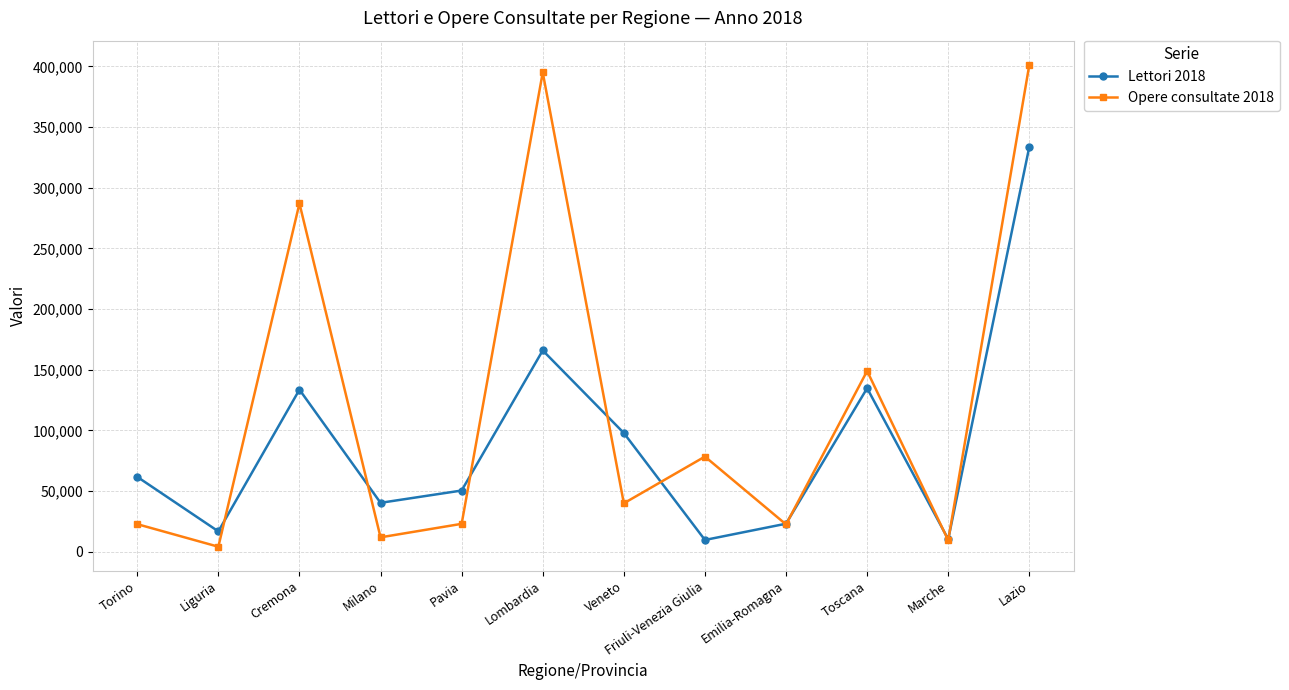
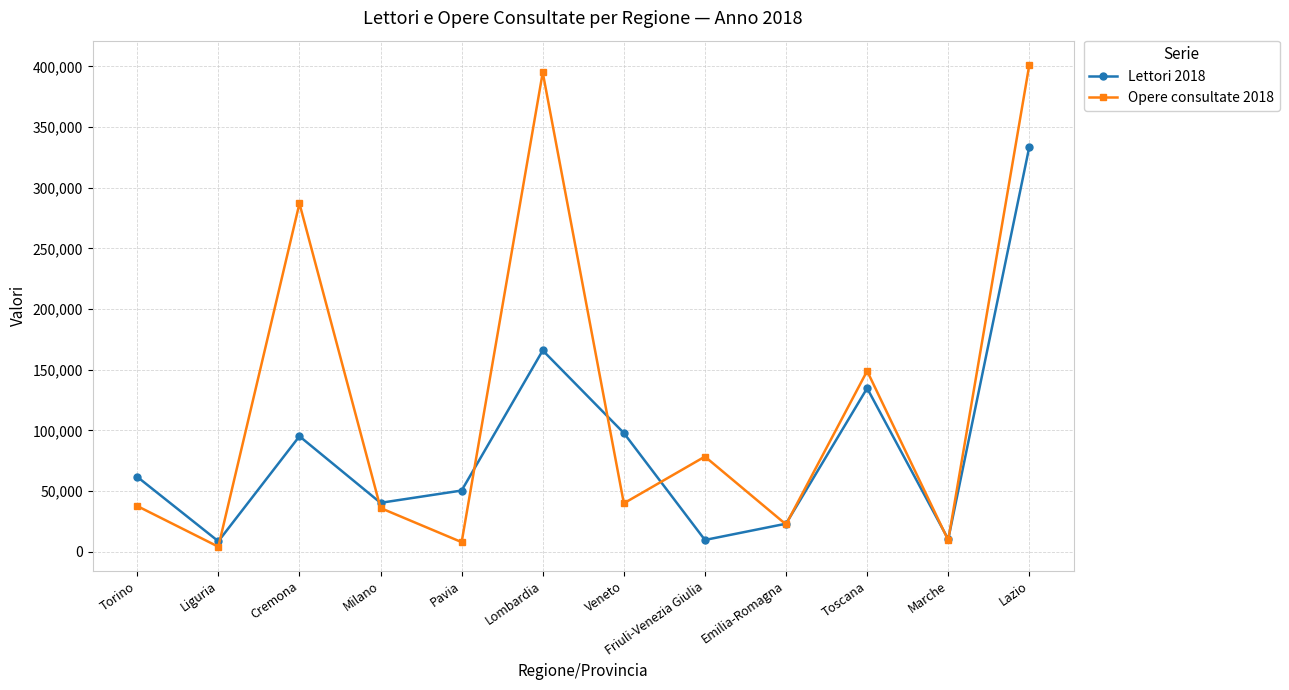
Opere consultate 2018, Torino: 23,000 -> 38,000
Lettori 2018, Liguria: 17,000 -> 9,000
Lettori 2018, Cremona: 134,000 -> 95,000
Opere consultate 2018, Milano: 12,000 -> 36,000
Opere consultate 2018, Pavia: 23,000 -> 8,000
